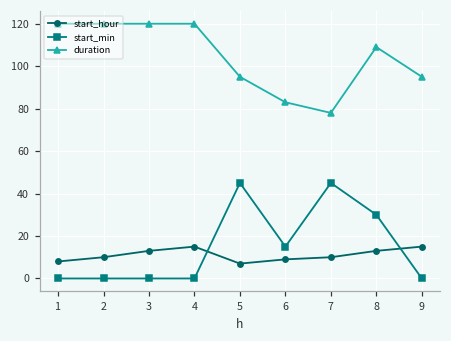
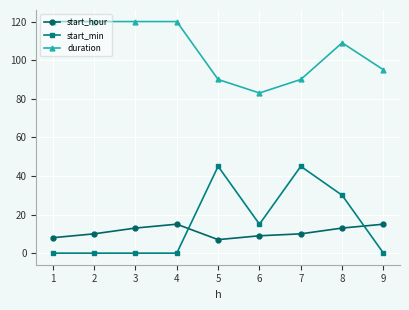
duration, 5: 95 -> 90
duration, 7: 78 -> 90
